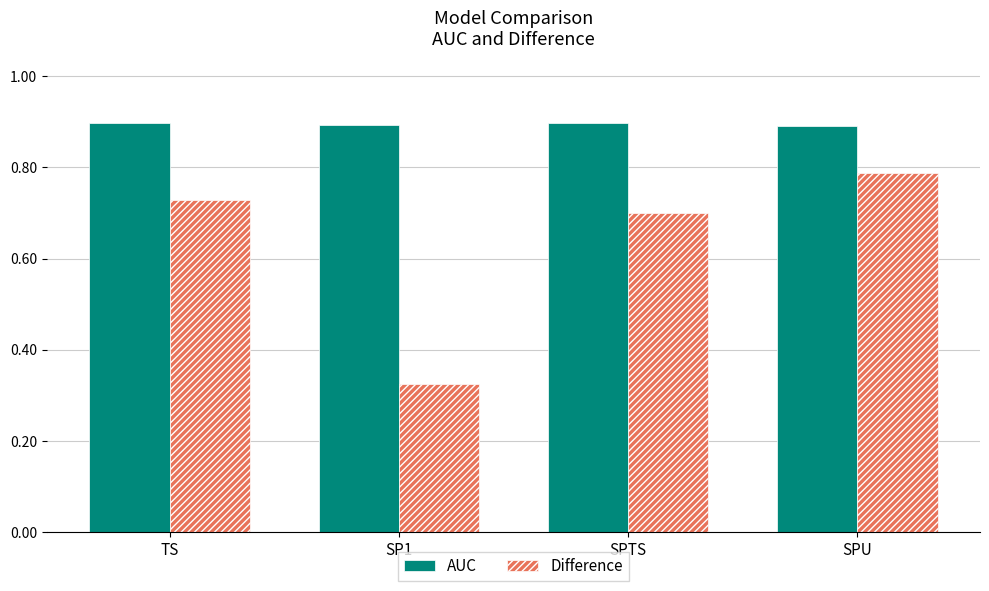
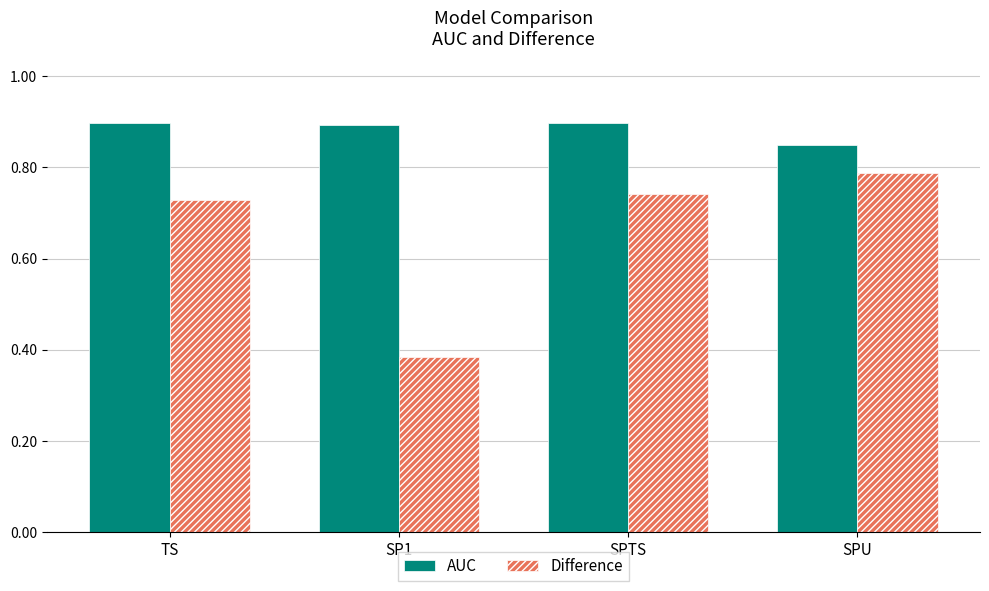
Difference, SP1: 0.33 -> 0.38
Difference, SPTS: 0.70 -> 0.74
AUC, SPU: 0.89 -> 0.85
